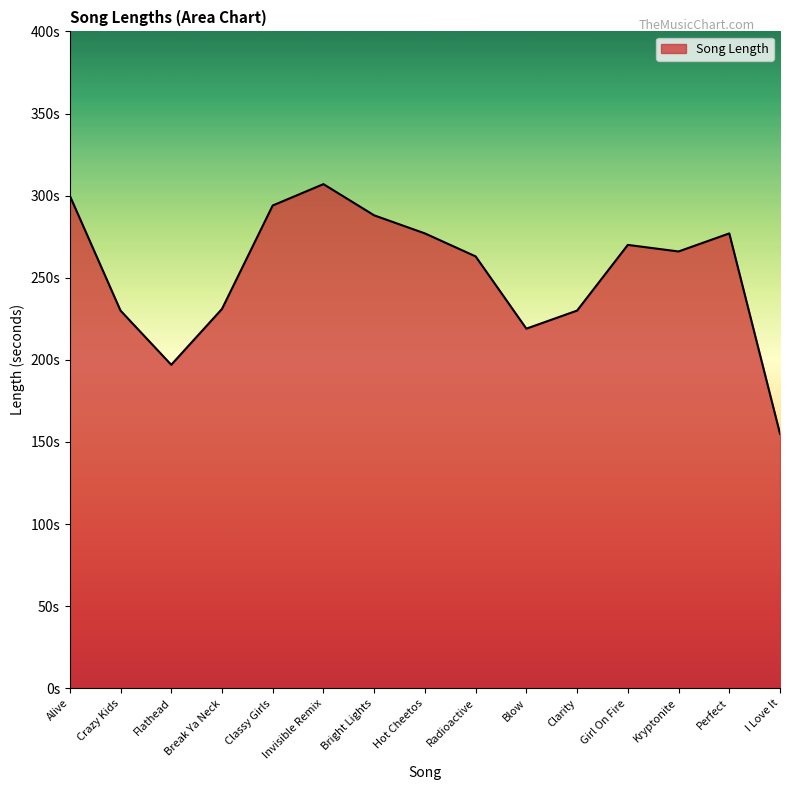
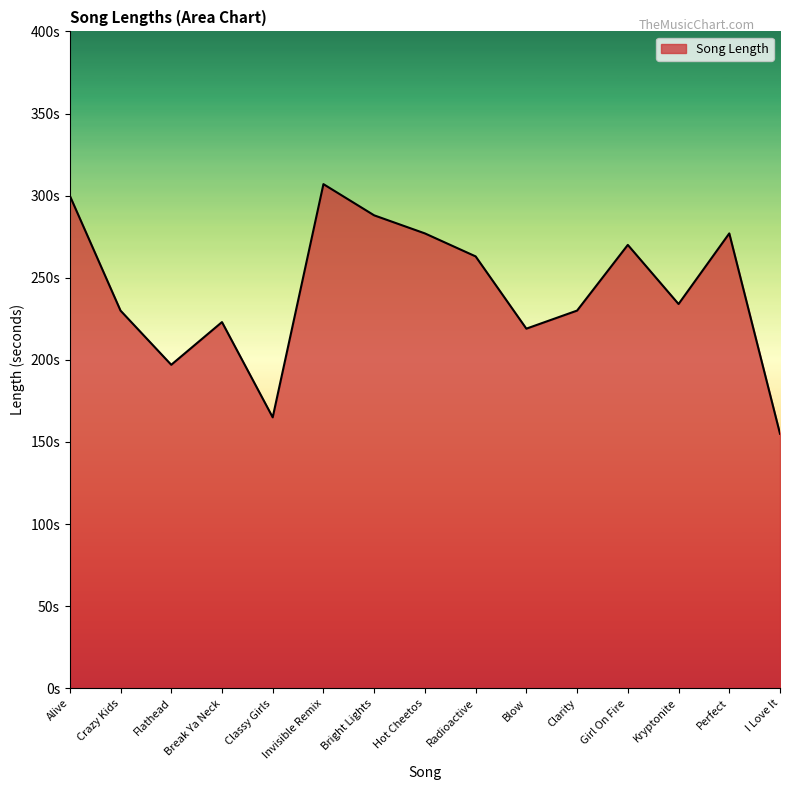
Break Ya Neck: 231s -> 223s
Classy Girls: 294s -> 165s
Kryptonite: 266s -> 234s
